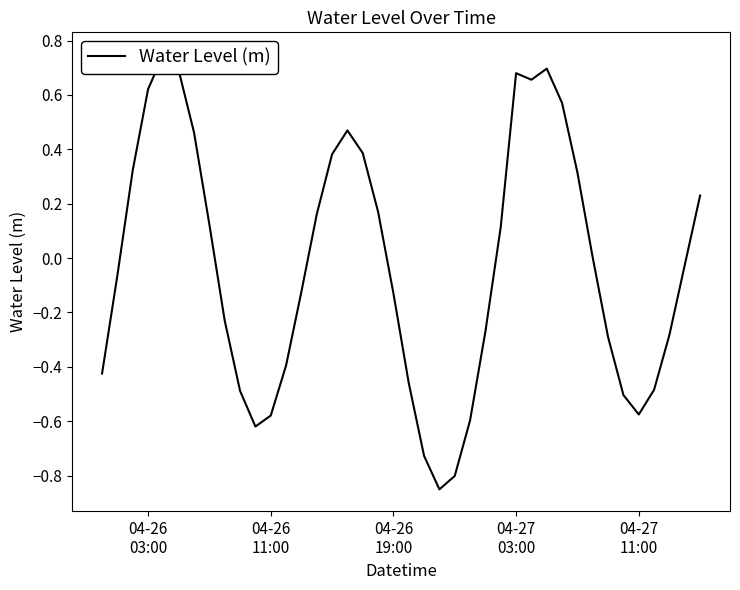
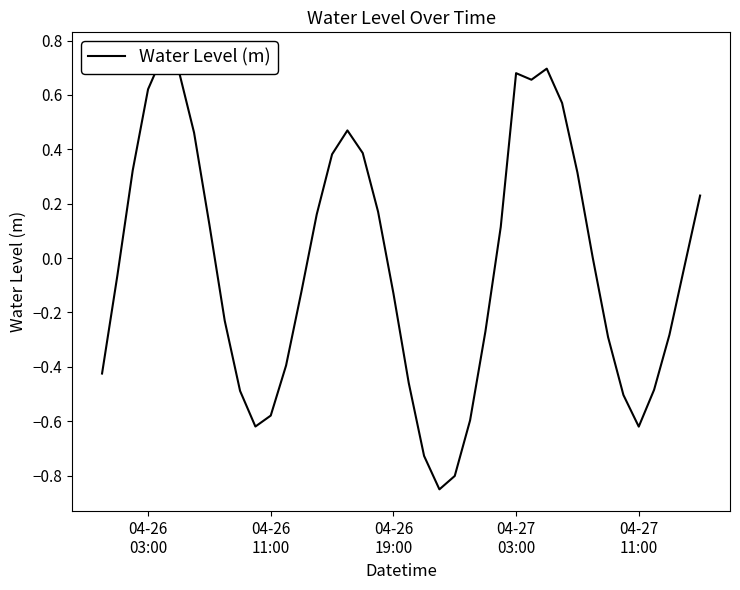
04-27 11:00: -0.58 -> -0.62
